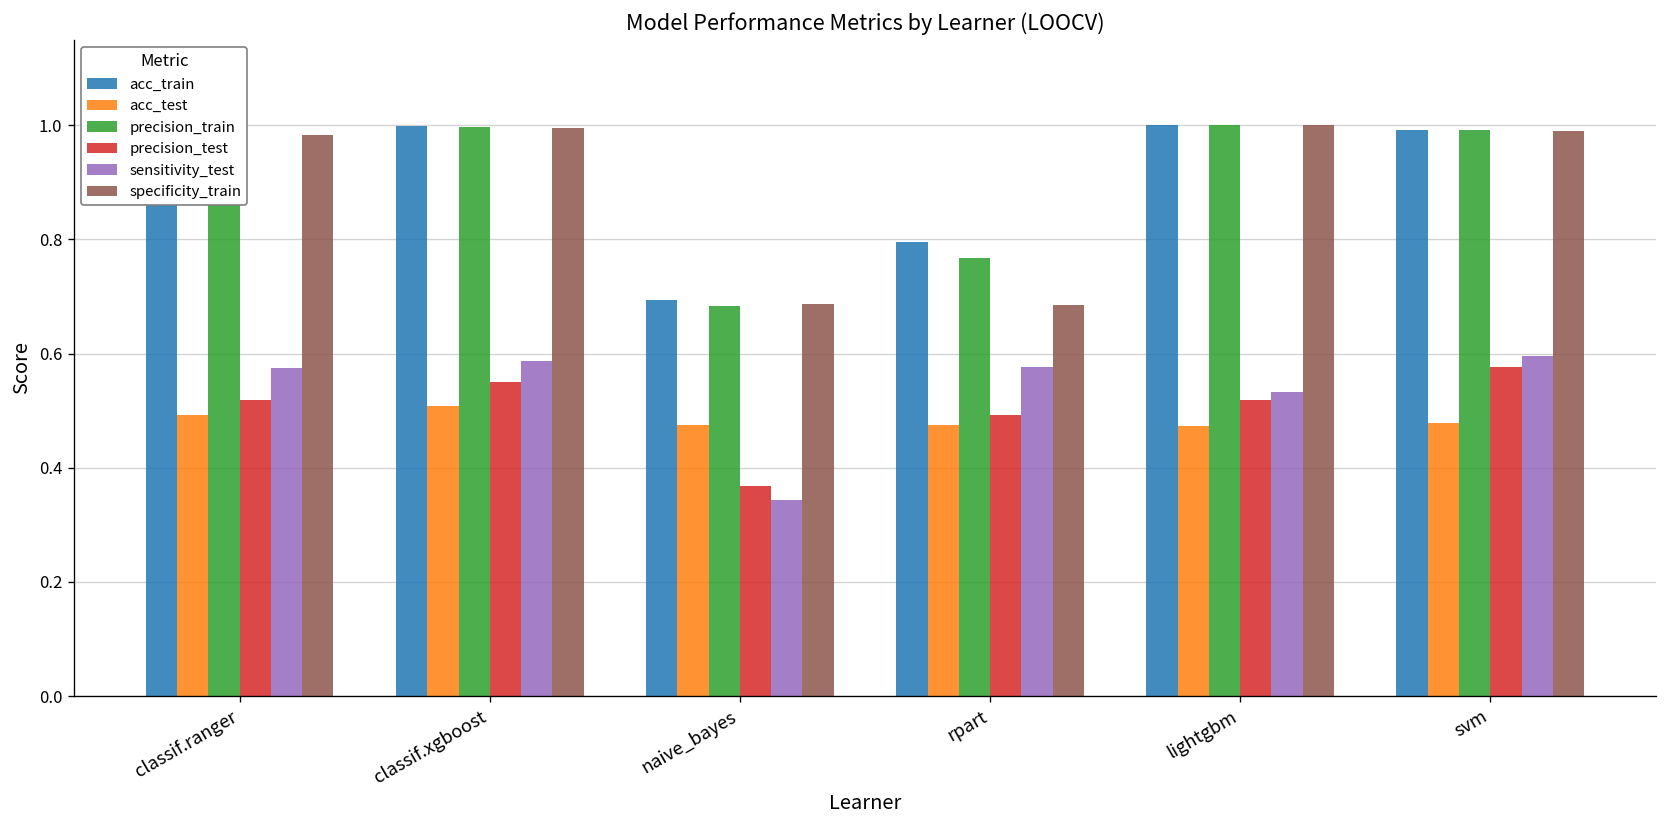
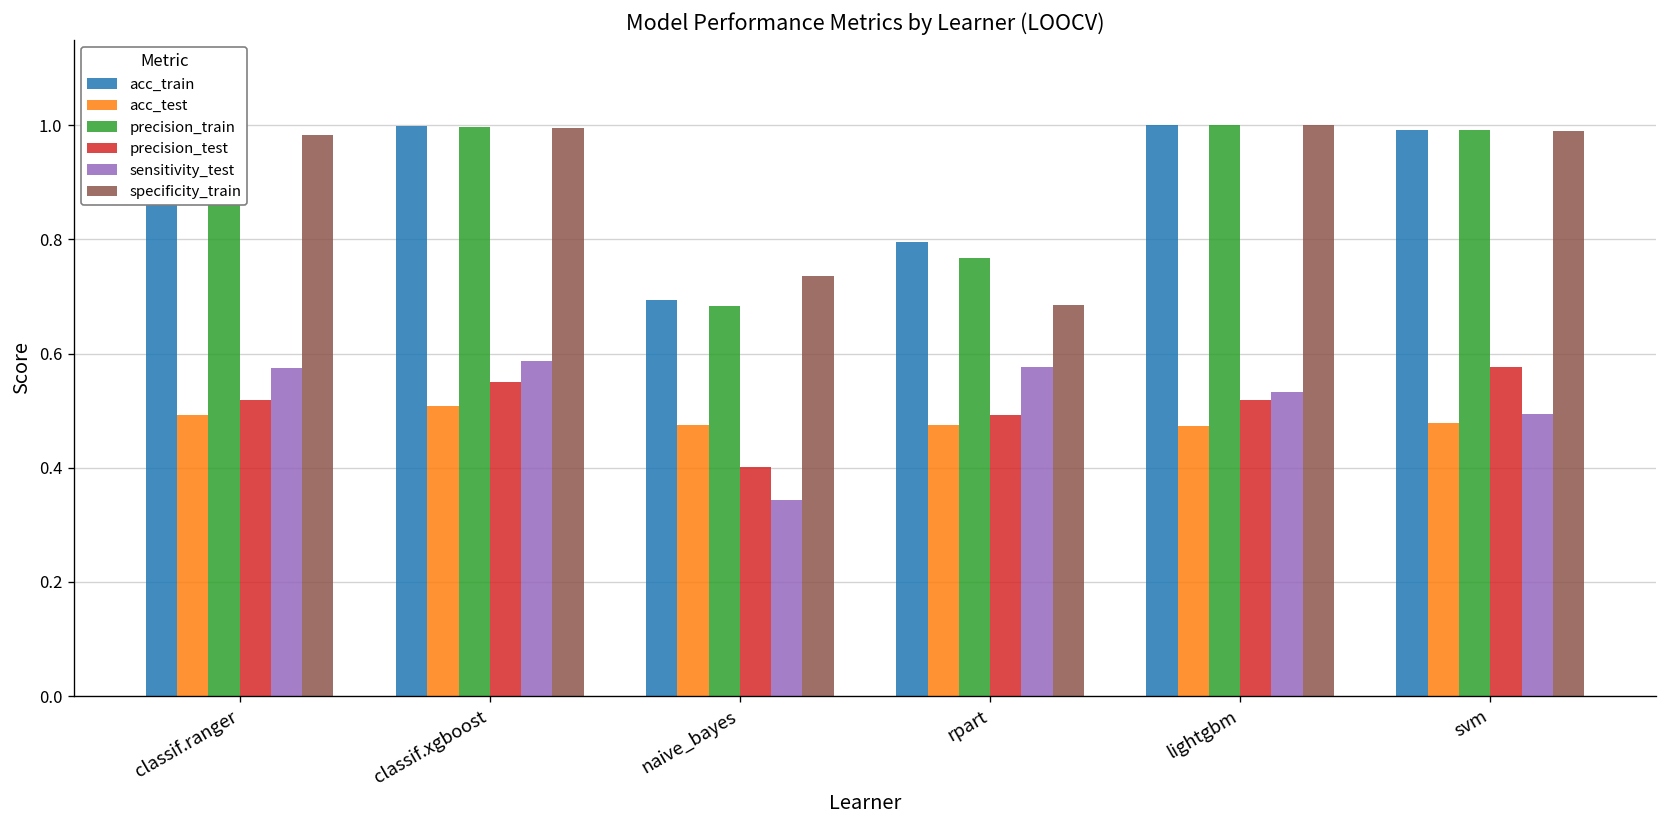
precision_test, naive_bayes: 0.37 -> 0.40
specificity_train, naive_bayes: 0.69 -> 0.74
sensitivity_test, svm: 0.60 -> 0.49
